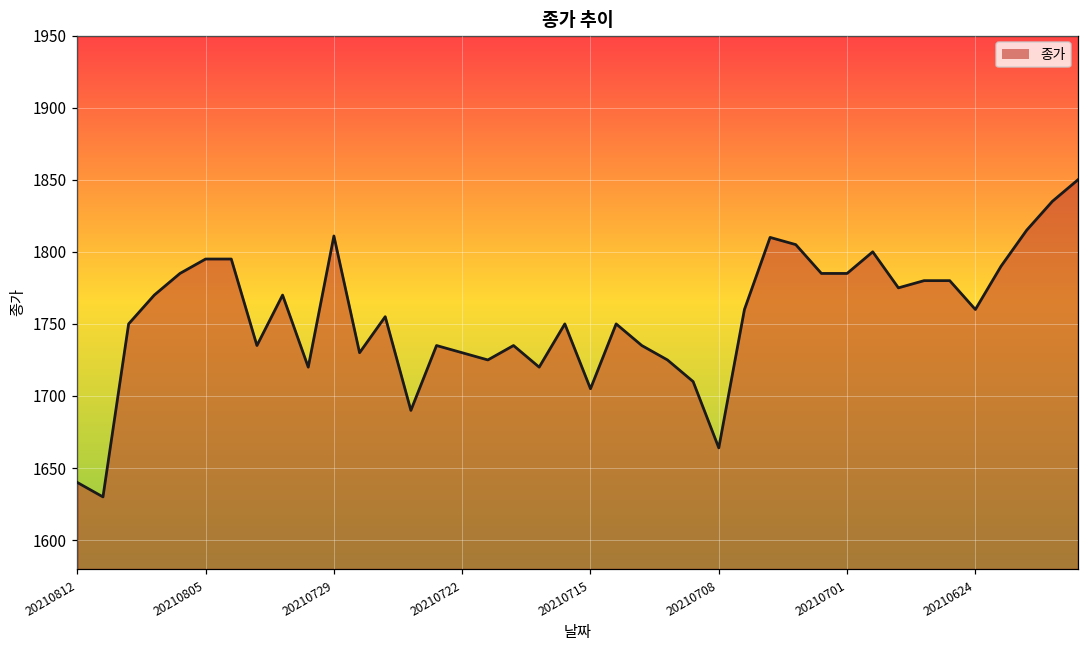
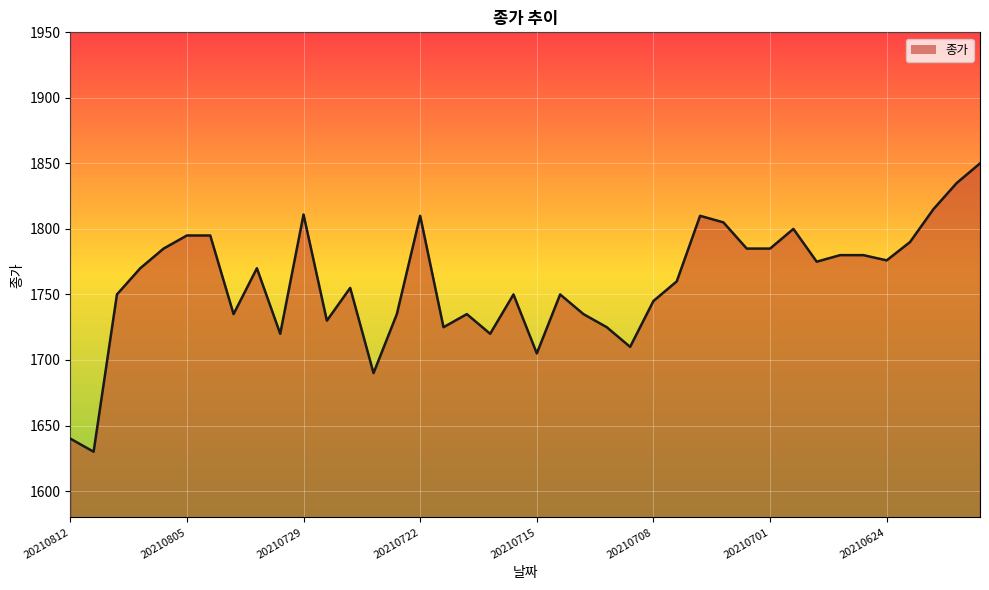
20210722: 1730 -> 1810
20210708: 1664 -> 1745
20210624: 1760 -> 1776
